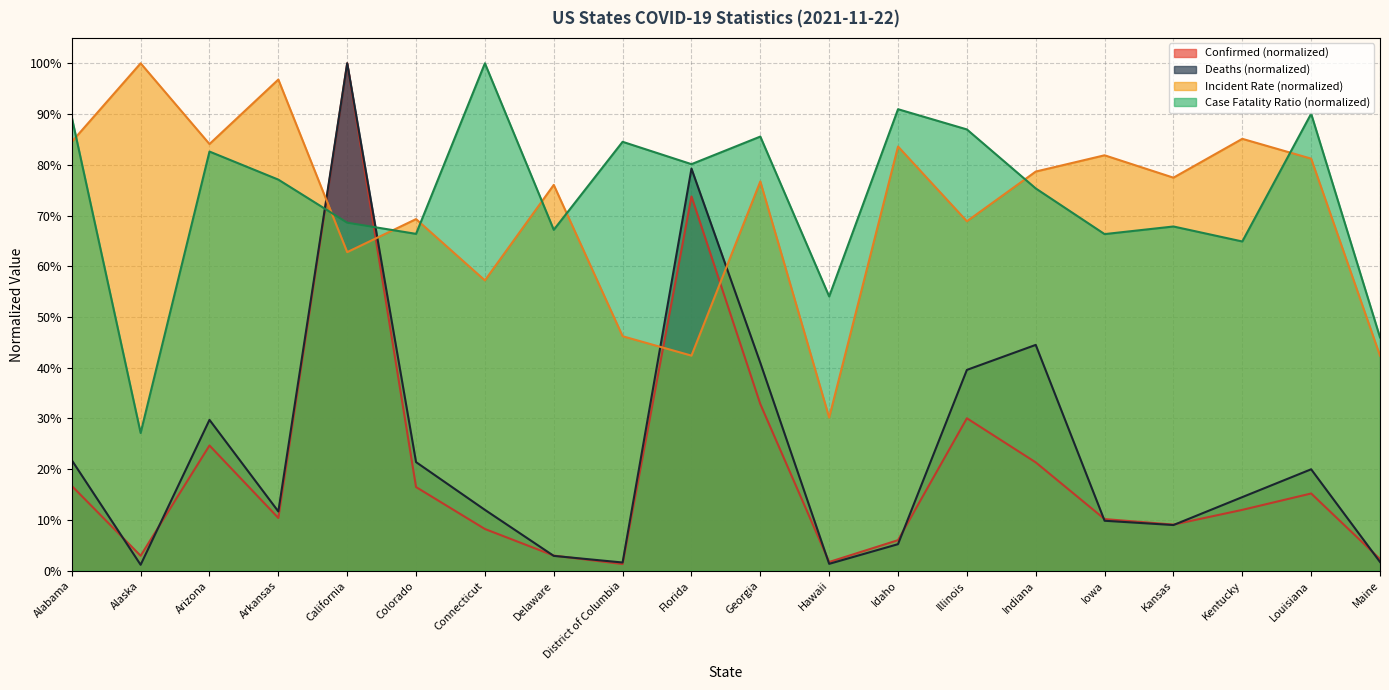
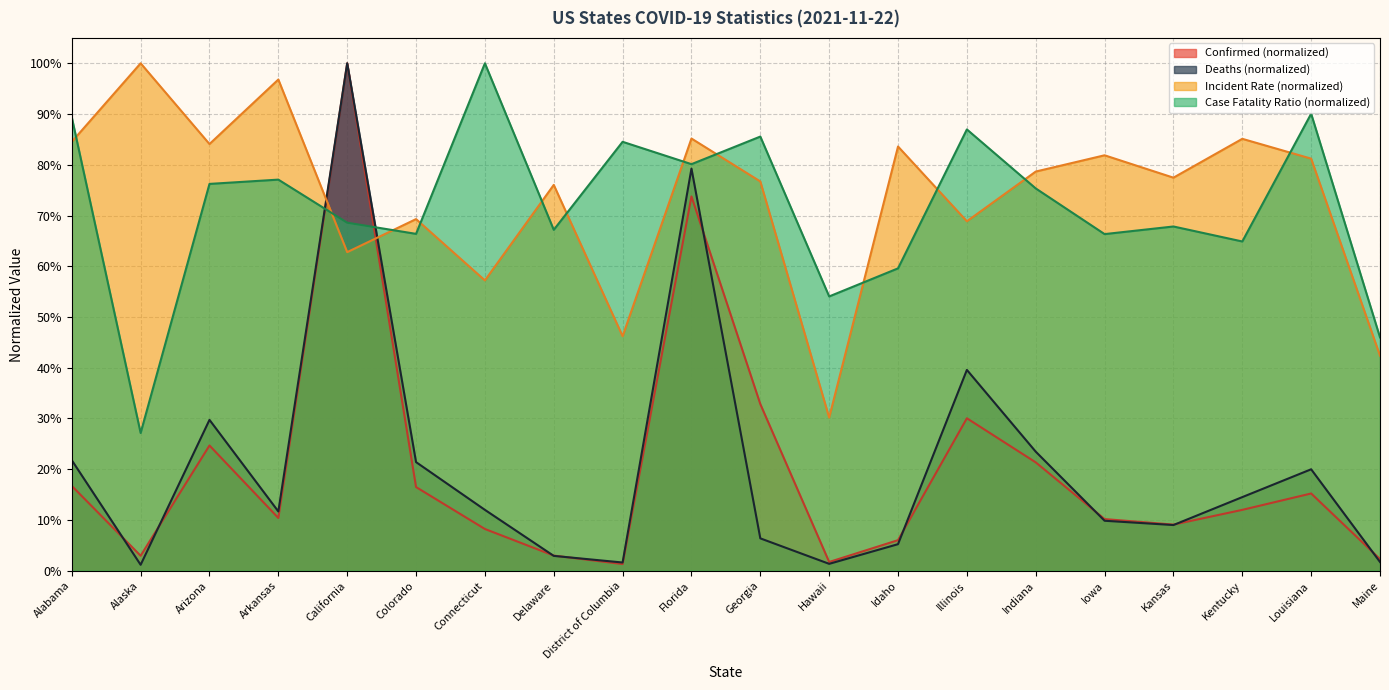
Case Fatality Ratio (normalized), Arizona: 83% -> 76%
Incident Rate (normalized), Florida: 42% -> 85%
Deaths (normalized), Georgia: 41% -> 6%
Case Fatality Ratio (normalized), Idaho: 91% -> 60%
Deaths (normalized), Indiana: 45% -> 23%
